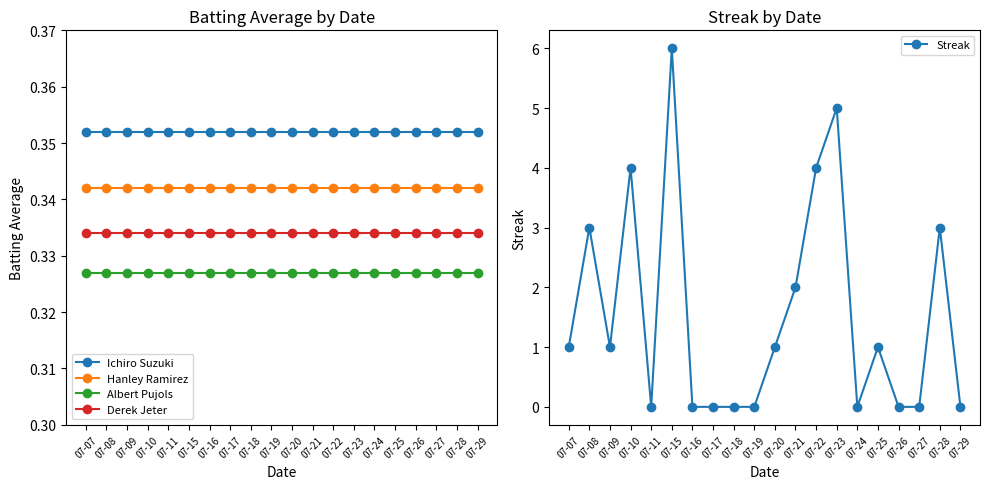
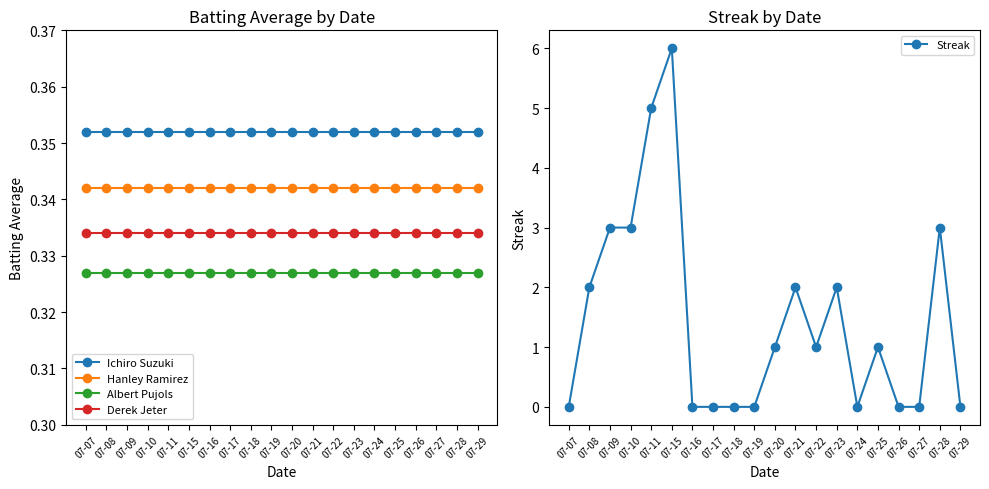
Streak by Date, 07-07: 1 -> 0
Streak by Date, 07-08: 3 -> 2
Streak by Date, 07-09: 1 -> 3
Streak by Date, 07-10: 4 -> 3
Streak by Date, 07-11: 0 -> 5
Streak by Date, 07-22: 4 -> 1
Streak by Date, 07-23: 5 -> 2
